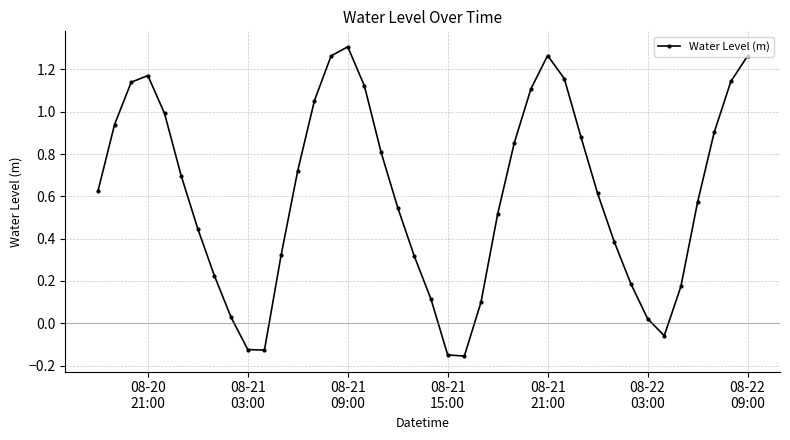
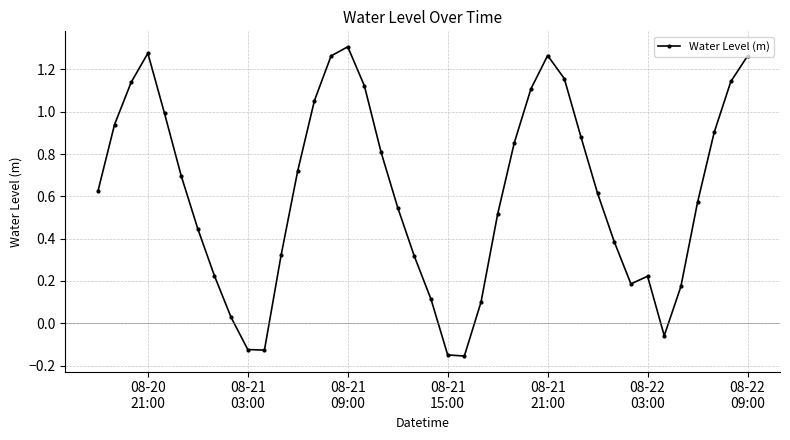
08-20 21:00: 1.17 -> 1.28
08-22 03:00: 0.02 -> 0.22
